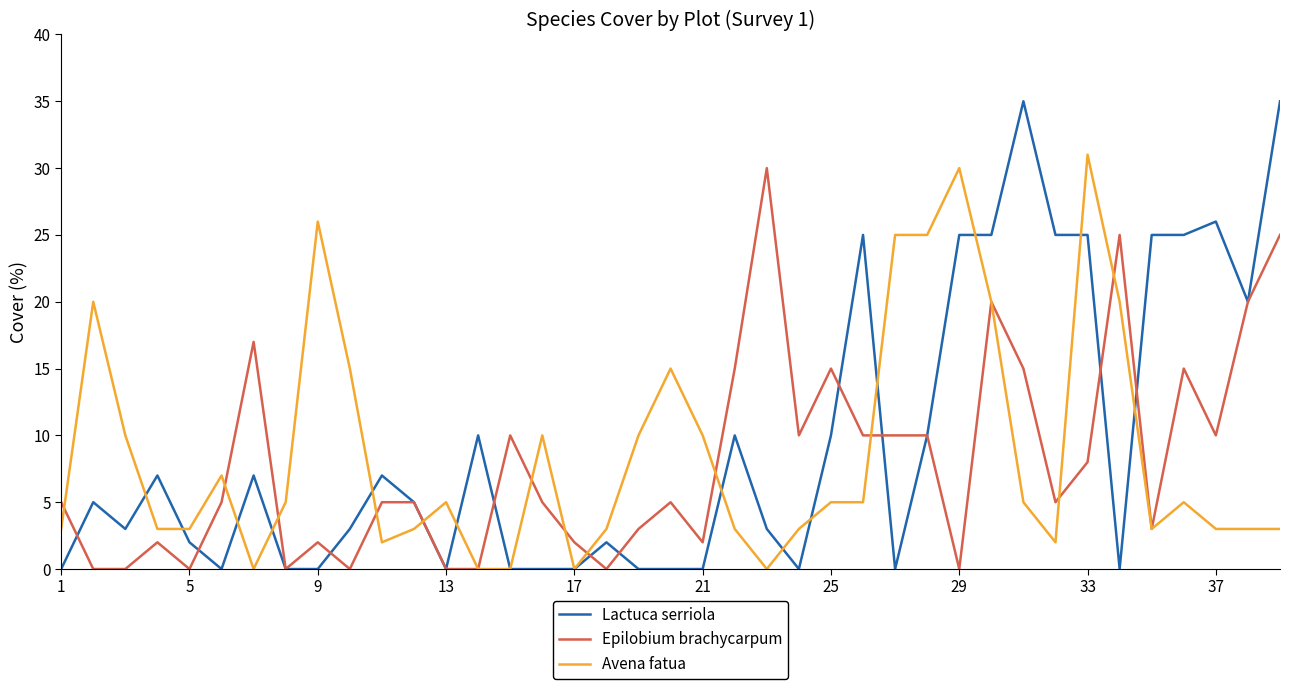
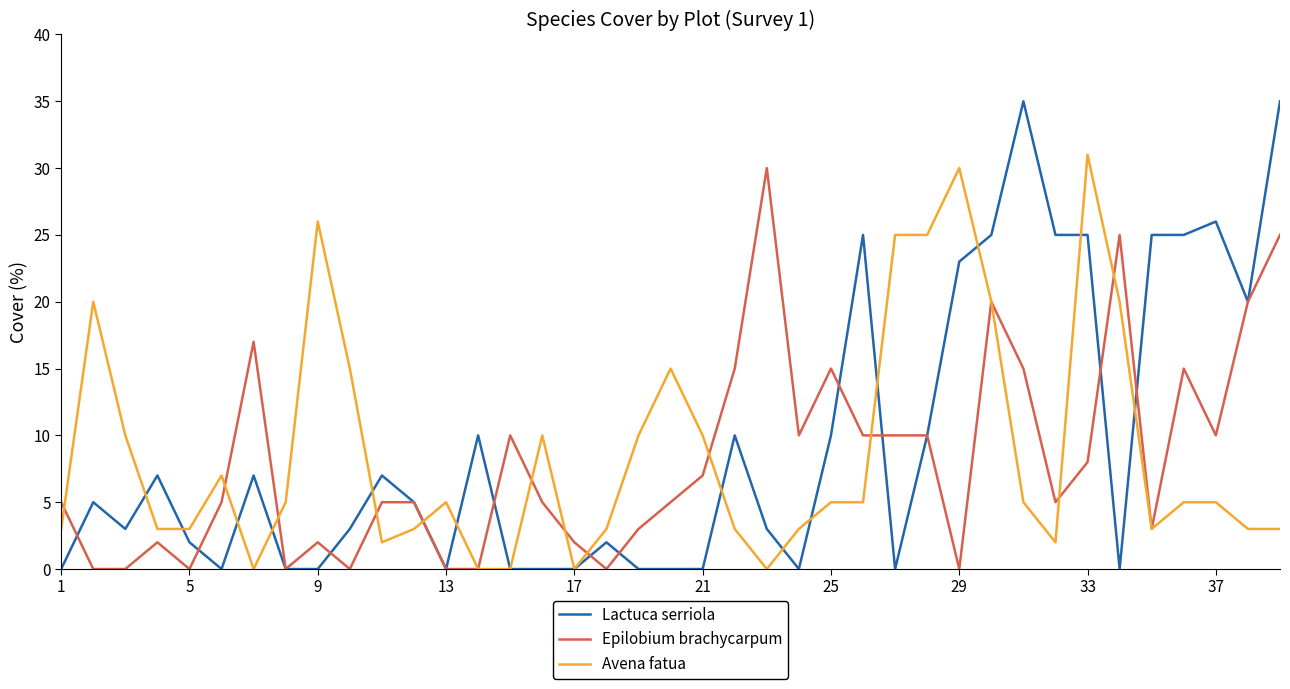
Epilobium brachycarpum, 21: 2 -> 7
Lactuca serriola, 29: 25 -> 23
Avena fatua, 37: 3 -> 5
